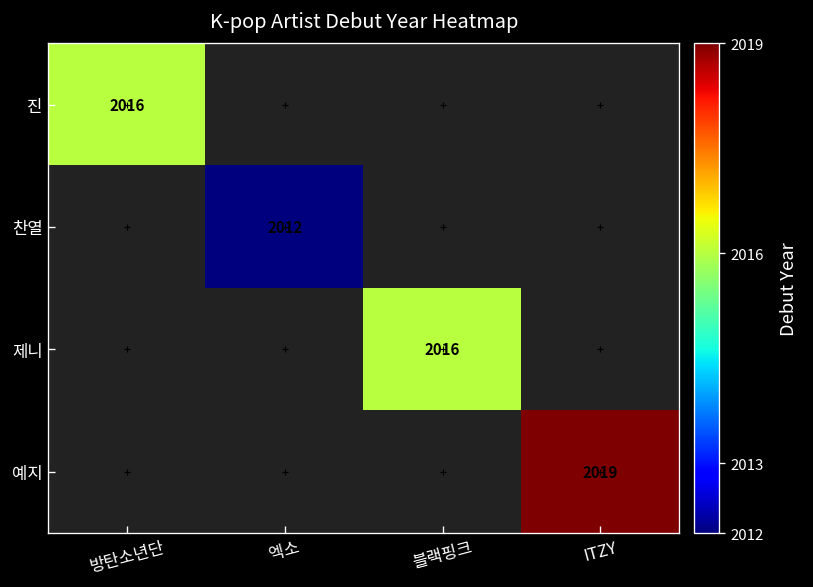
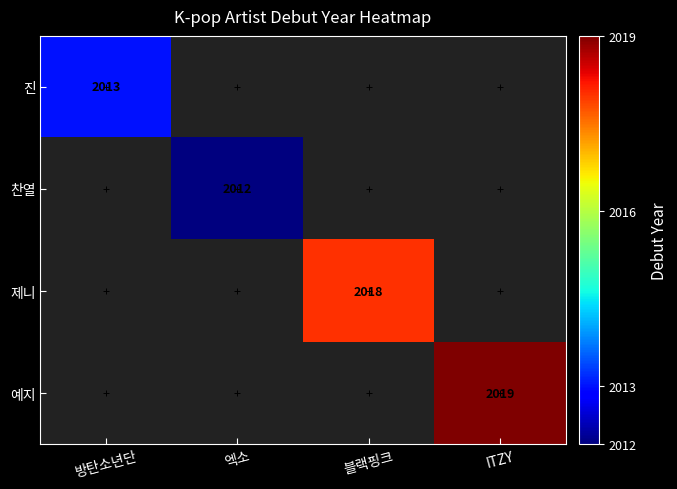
진, 방탄소년단: 2016 -> 2013
제니, 블랙핑크: 2016 -> 2018
